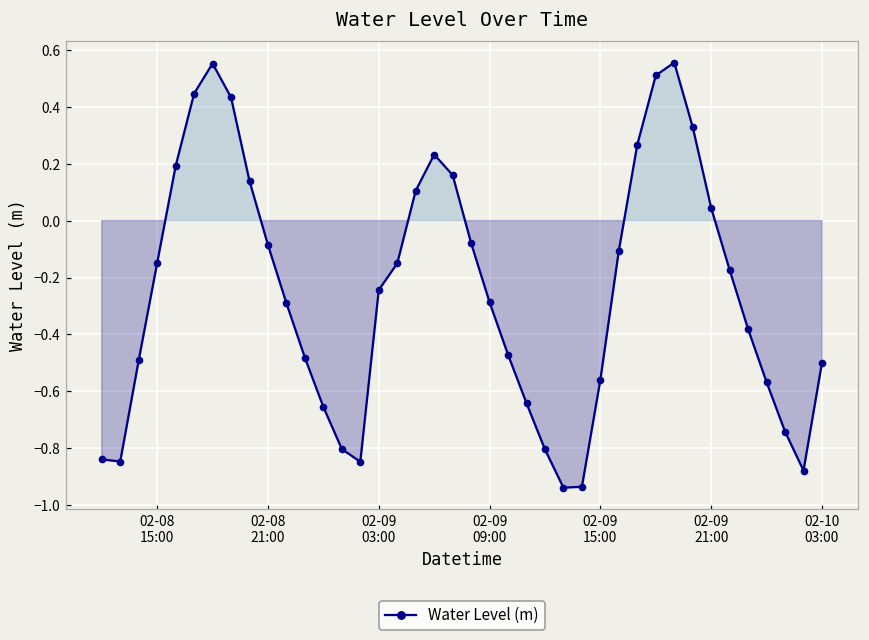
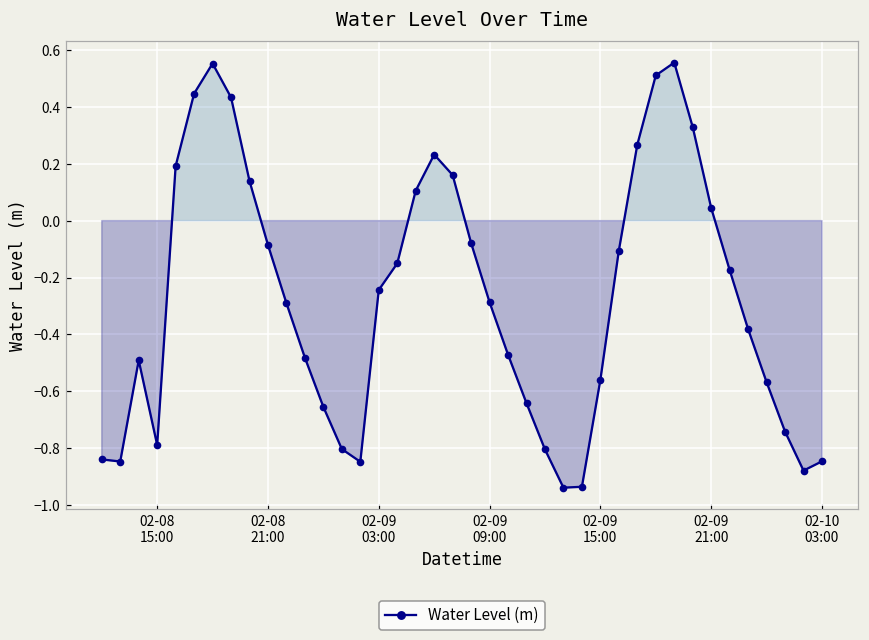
02-08 15:00: -0.15 -> -0.79
02-10 03:00: -0.50 -> -0.85
